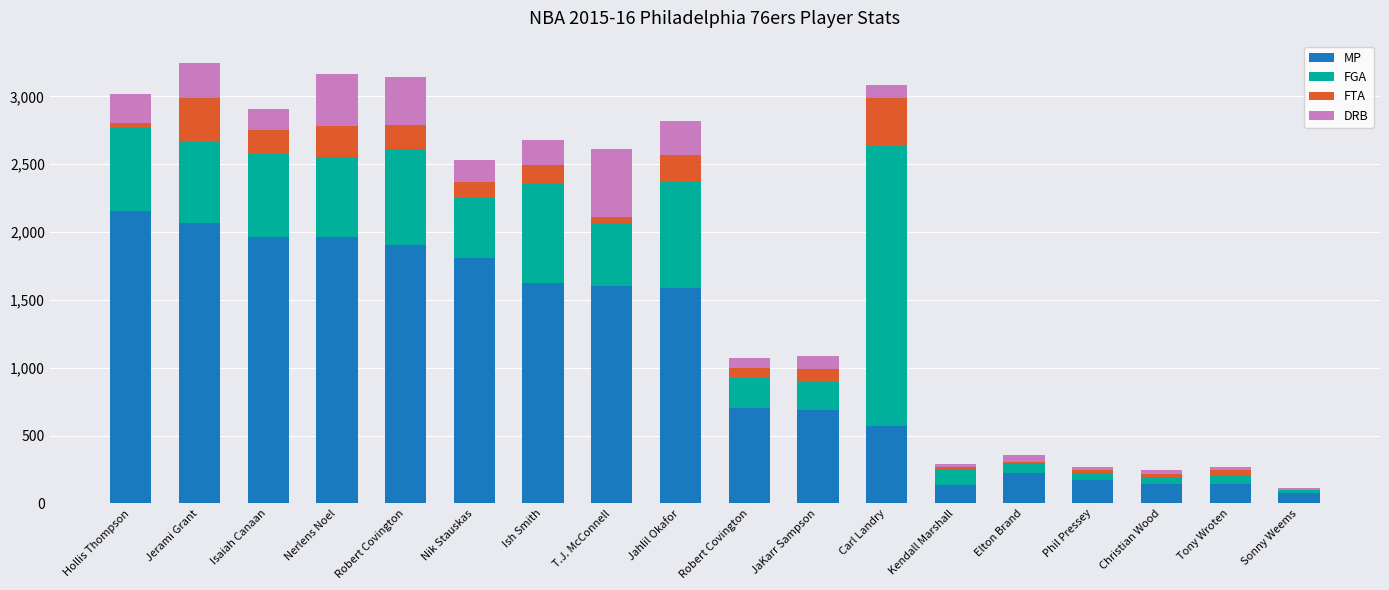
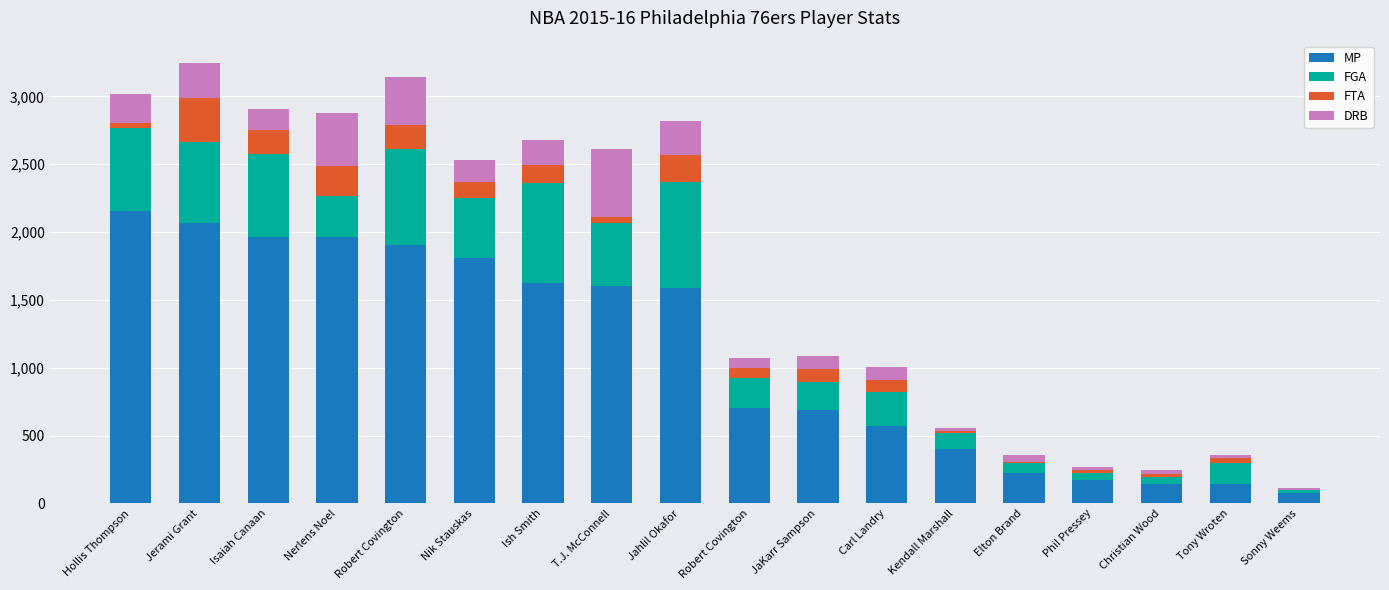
FGA, Nerlens Noel: 590 -> 300
FGA, Carl Landry: 2,060 -> 250
FTA, Carl Landry: 360 -> 90
MP, Kendall Marshall: 130 -> 400
FGA, Tony Wroten: 70 -> 160
